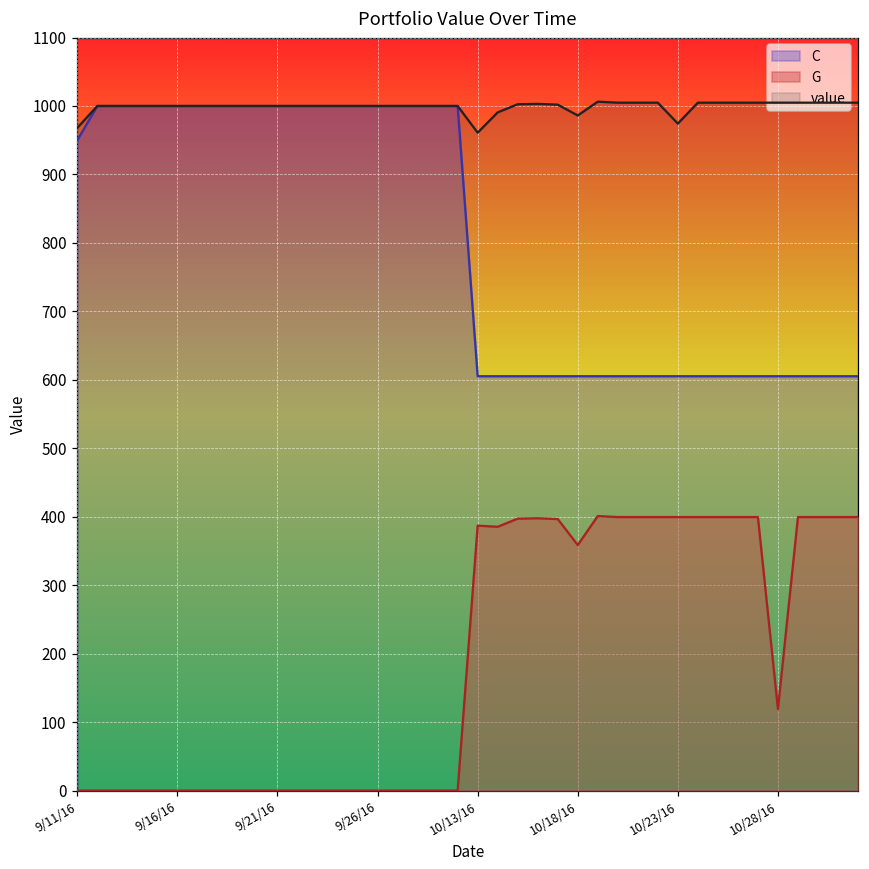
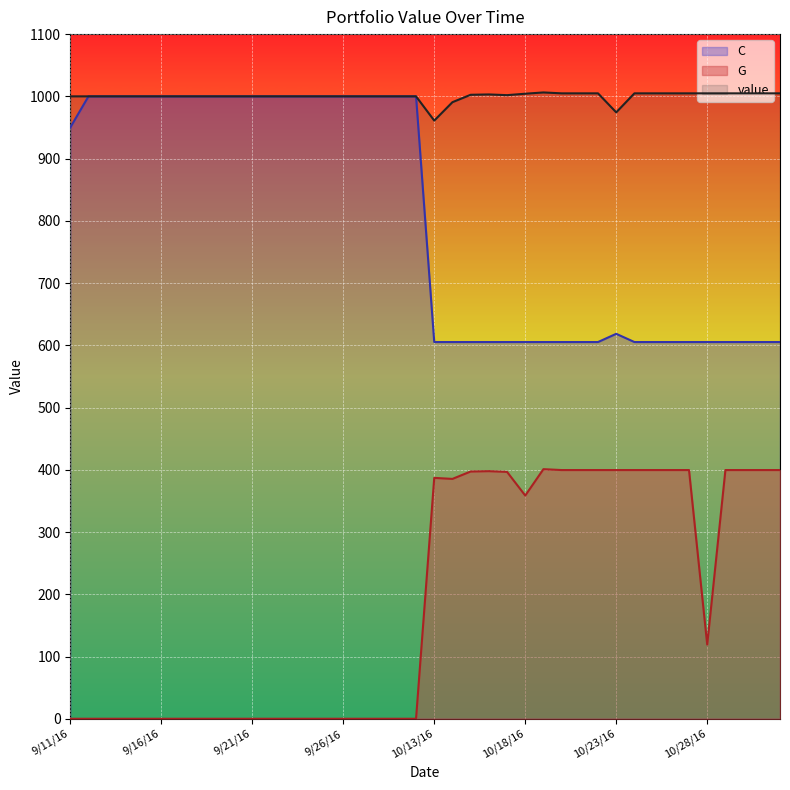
value, 9/11/16: 970 -> 1000
value, 10/18/16: 990 -> 1000
C, 10/23/16: 610 -> 620
